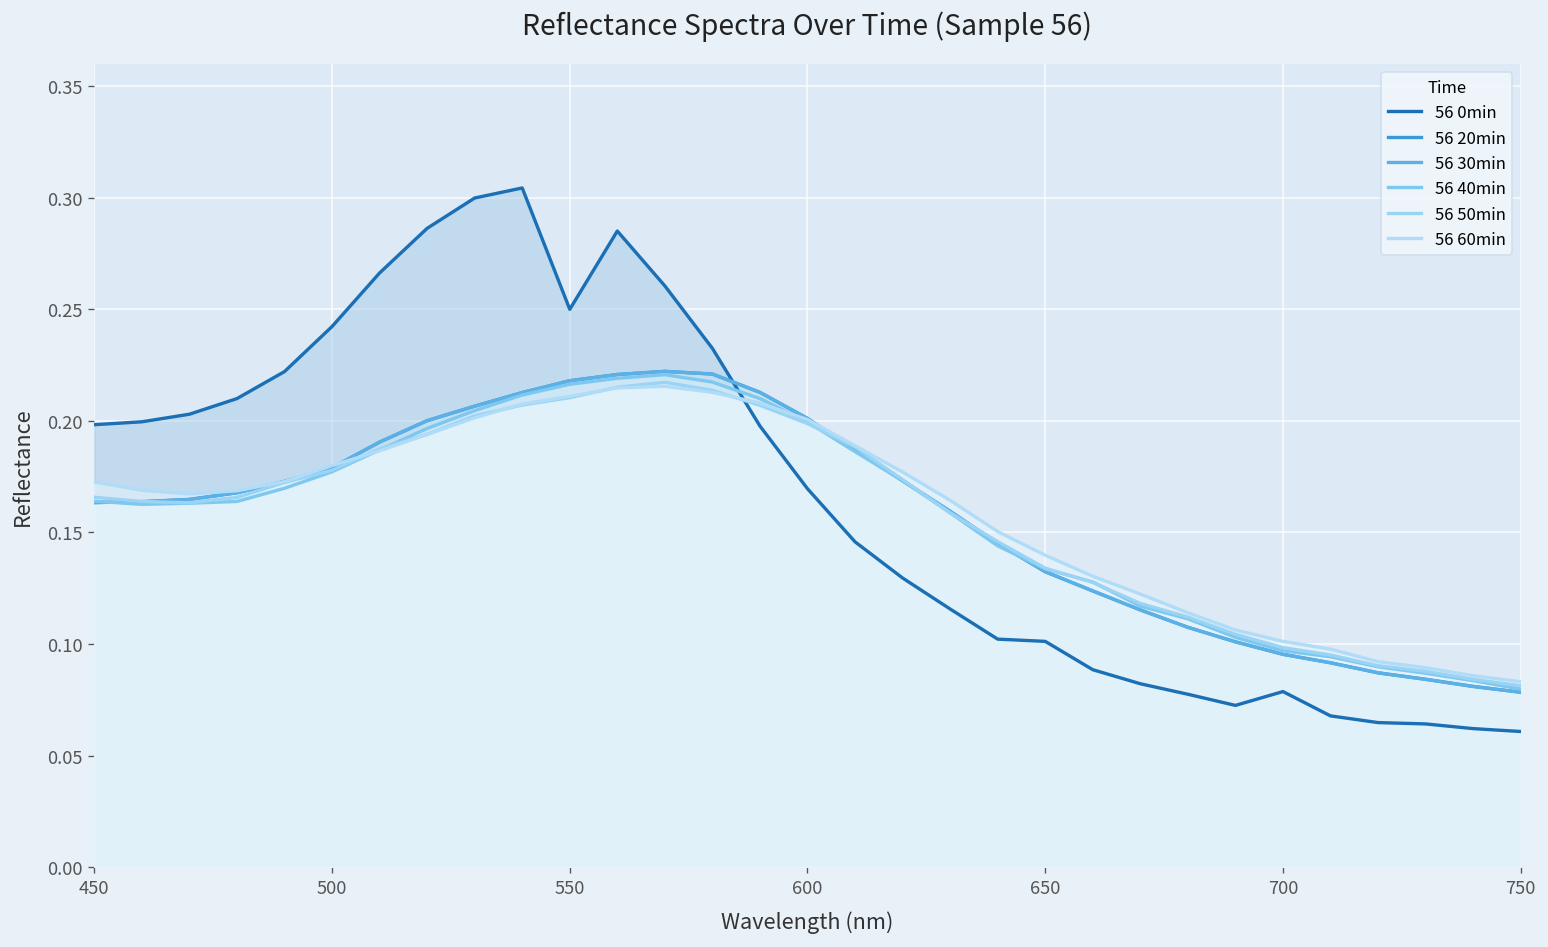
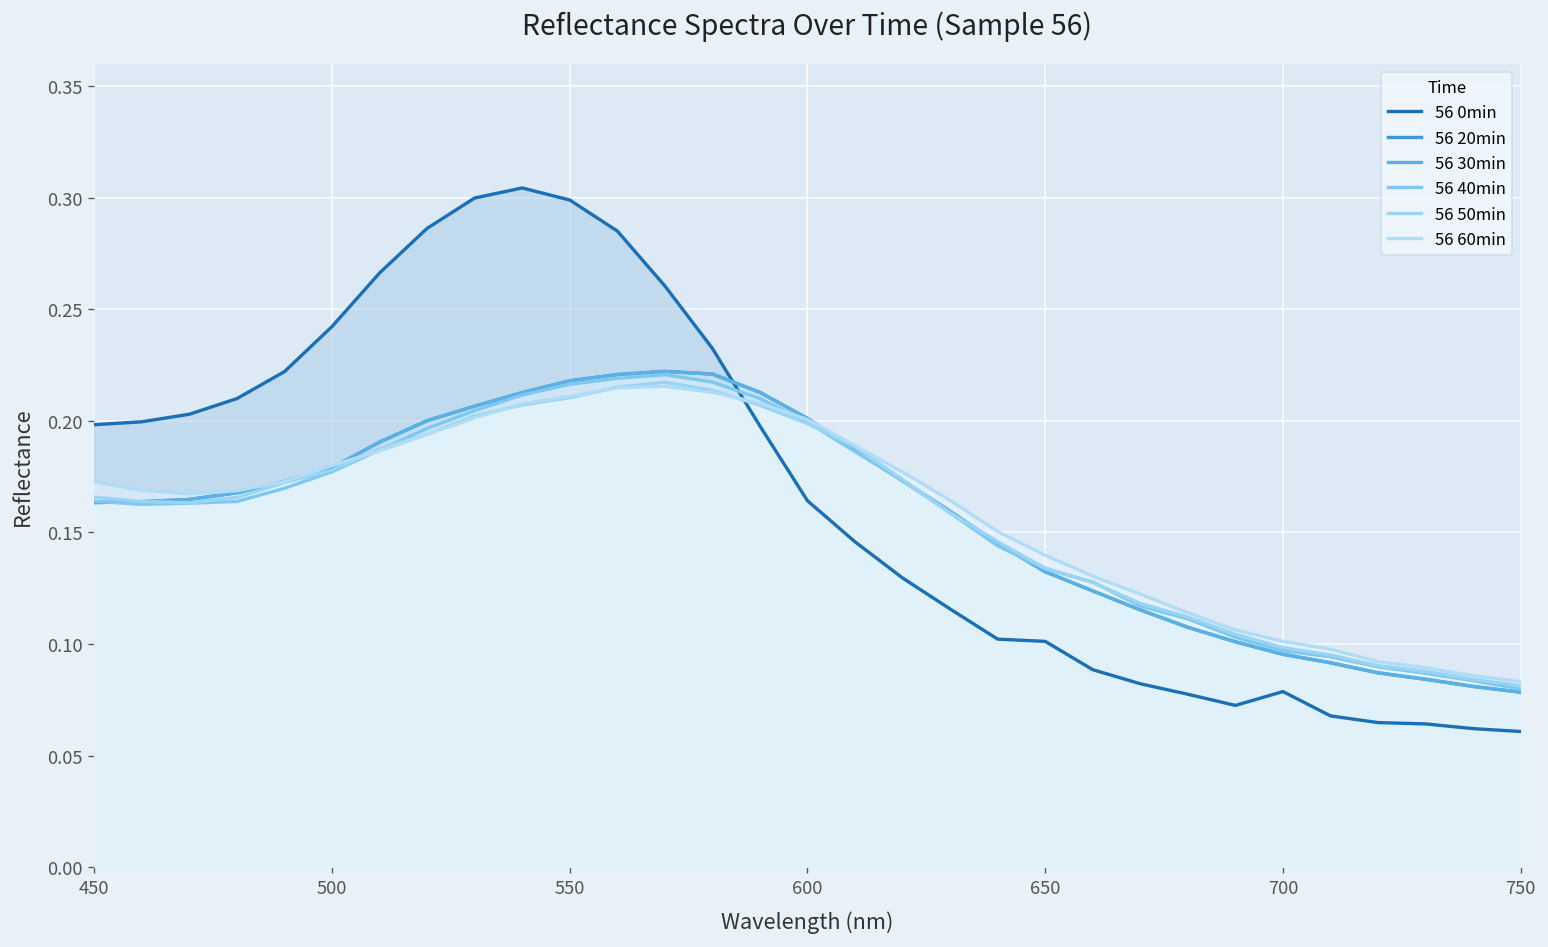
56 0min, 550: 0.250 -> 0.299
56 0min, 600: 0.170 -> 0.164
